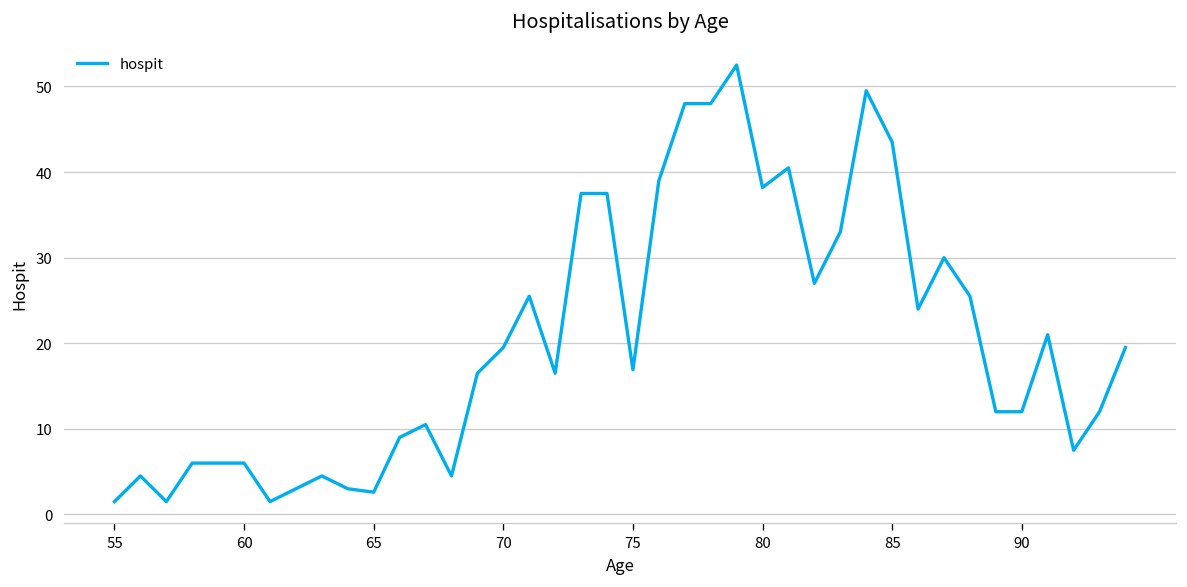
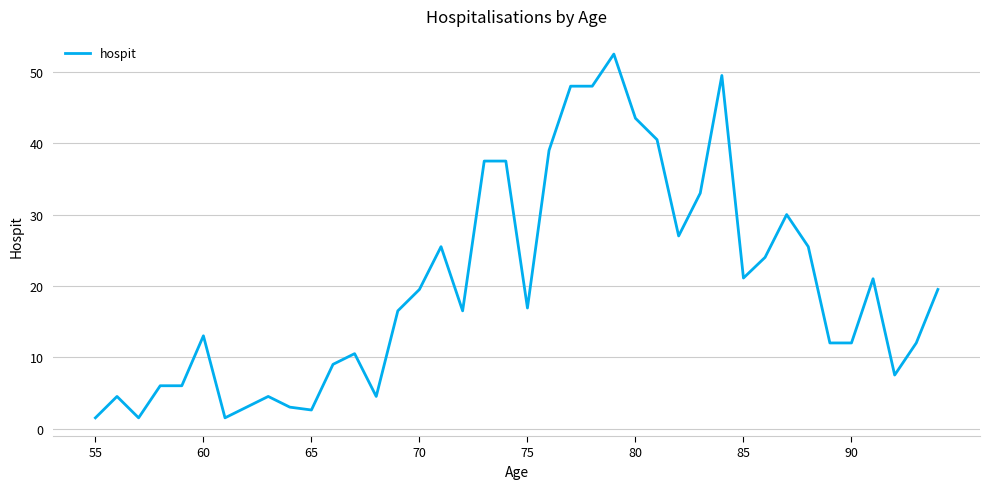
60: 6 -> 13
80: 38 -> 44
85: 44 -> 21
